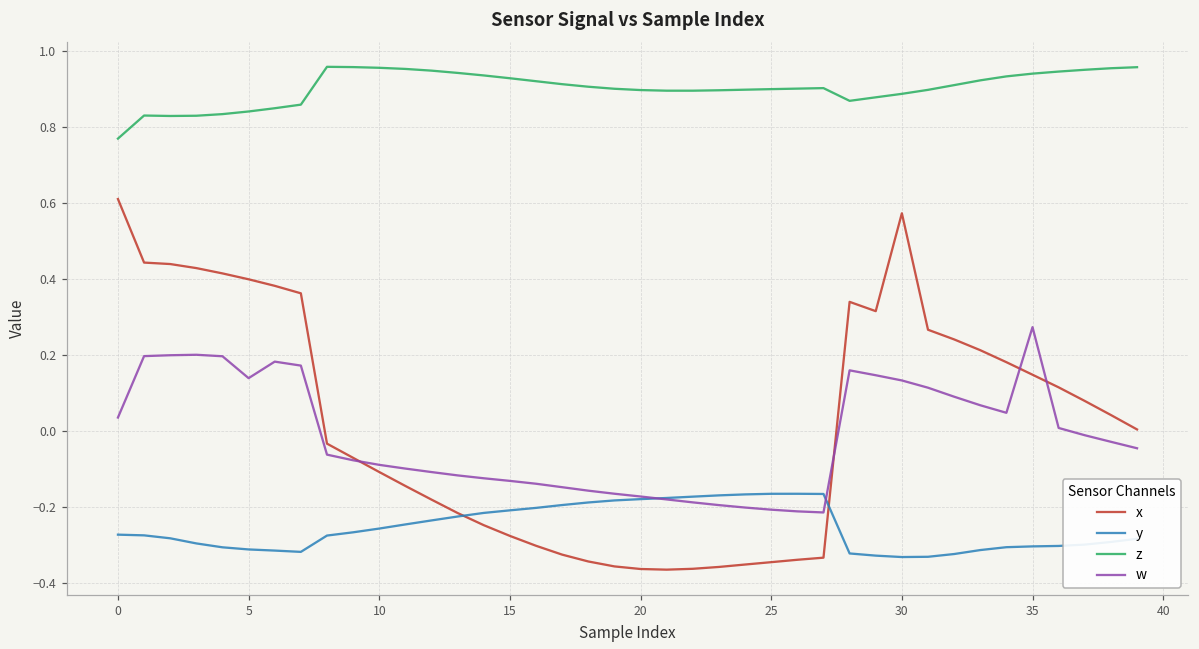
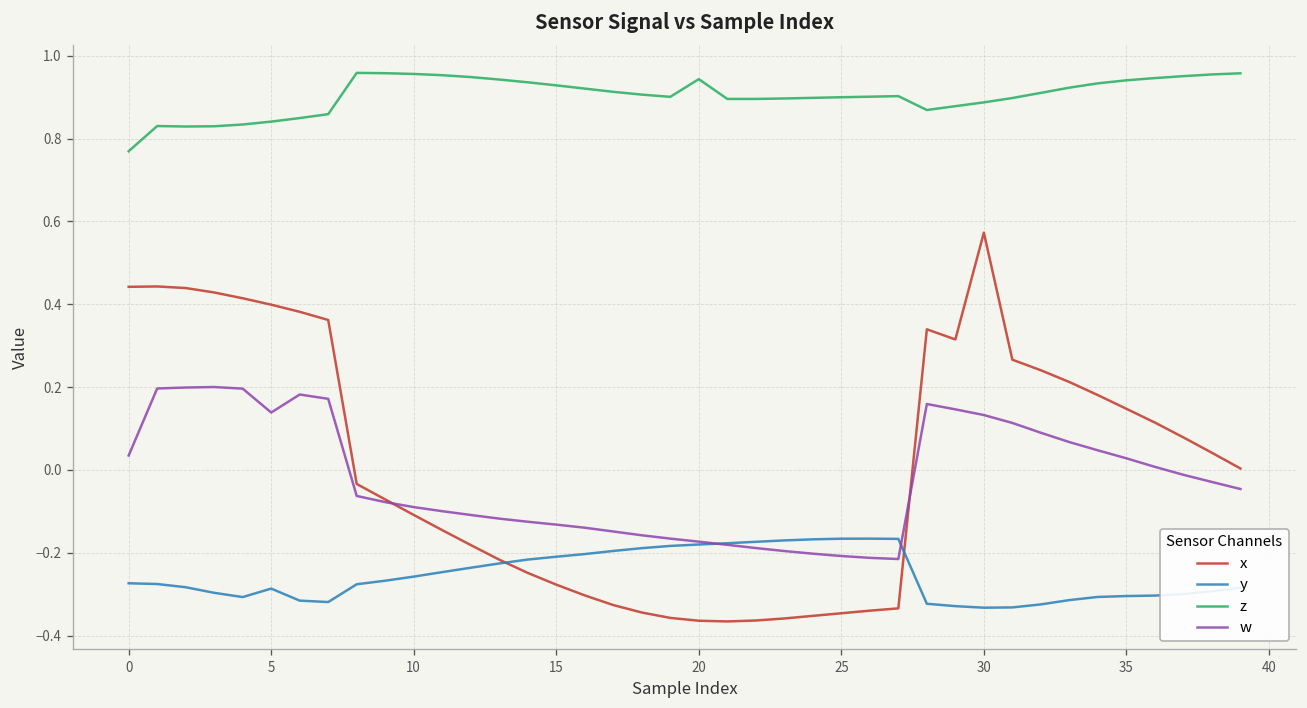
x, 0: 0.61 -> 0.44
y, 5: -0.31 -> -0.29
z, 20: 0.90 -> 0.94
w, 35: 0.27 -> 0.03
